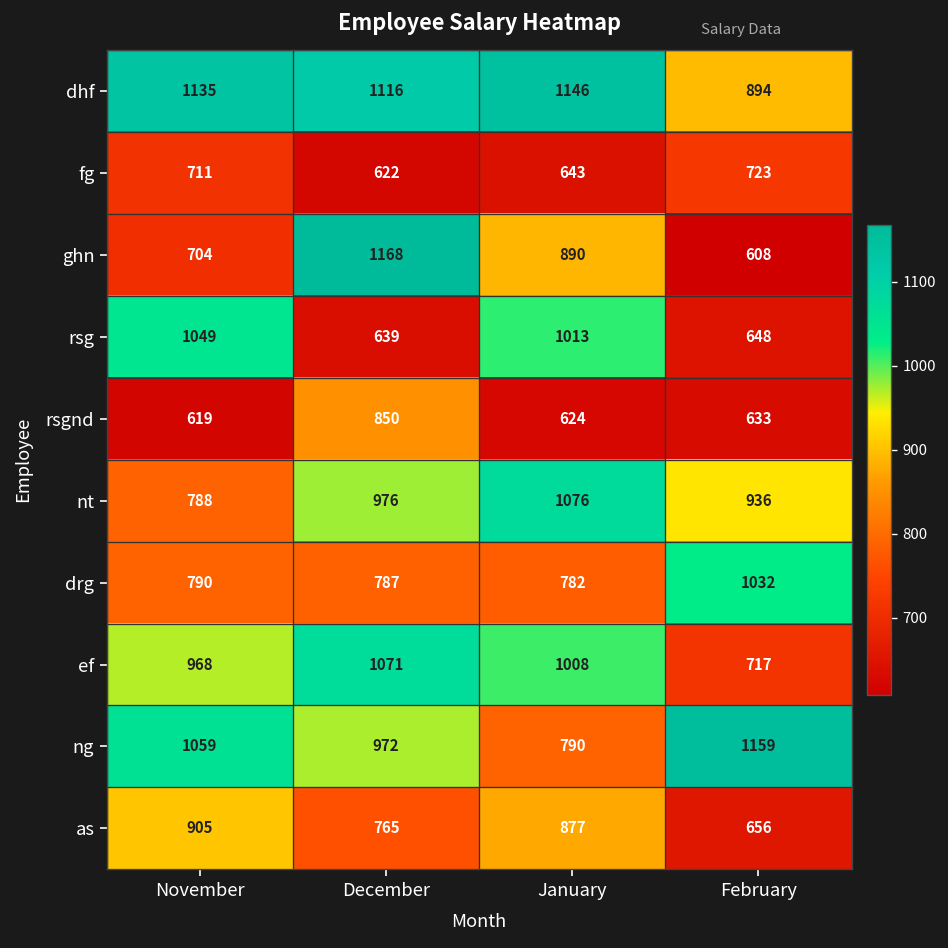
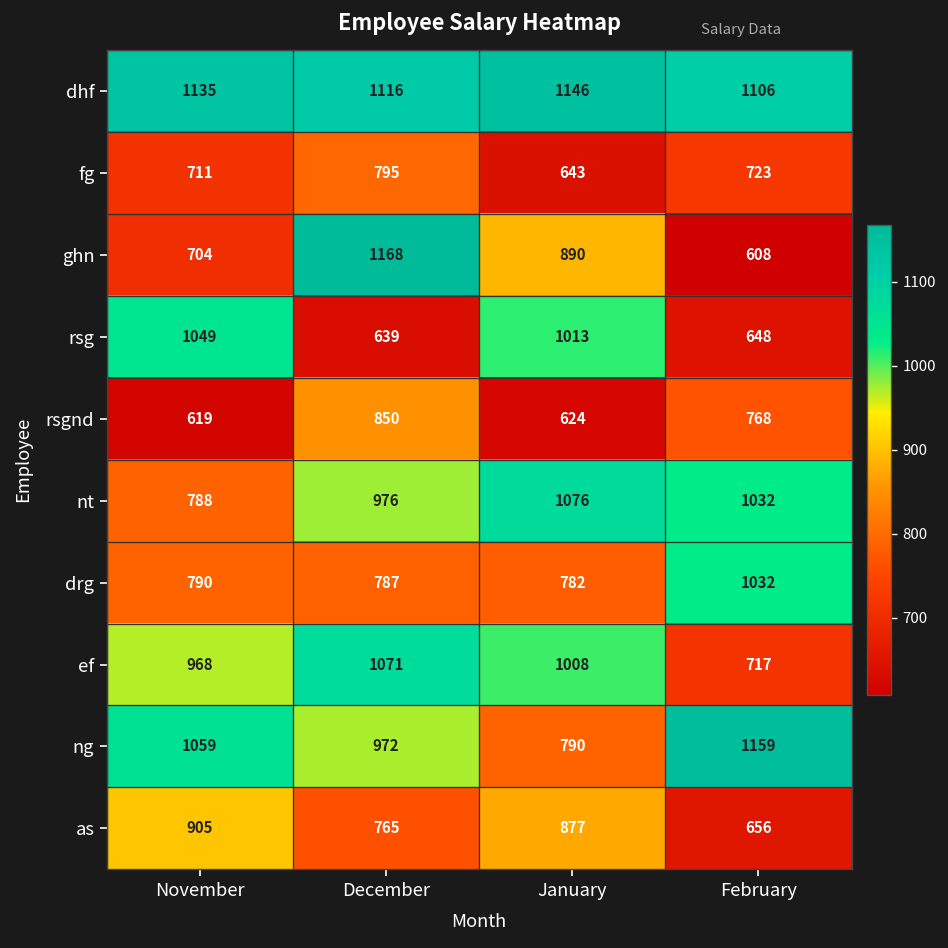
dhf, February: 894 -> 1106
fg, December: 622 -> 795
rsgnd, February: 633 -> 768
nt, February: 936 -> 1032
